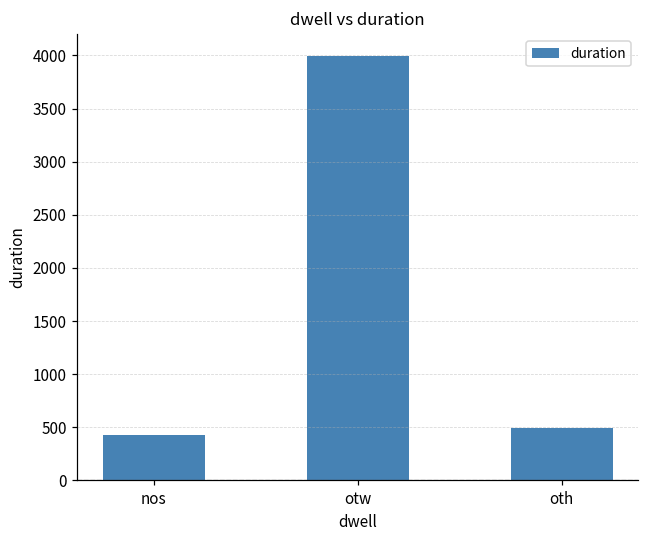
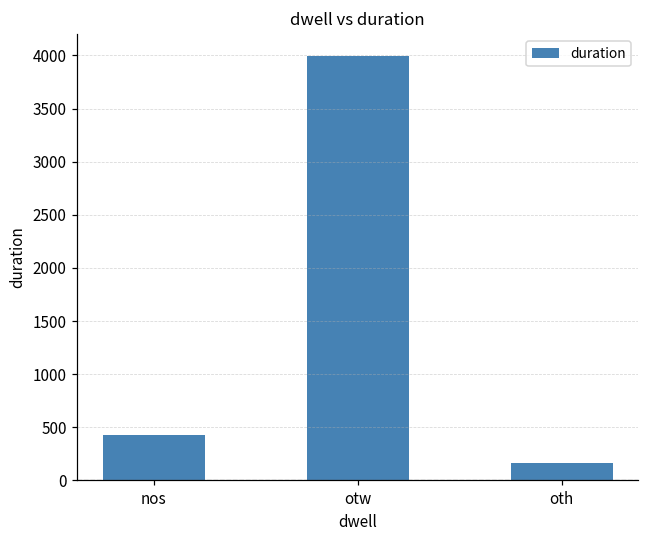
oth: 500 -> 200
